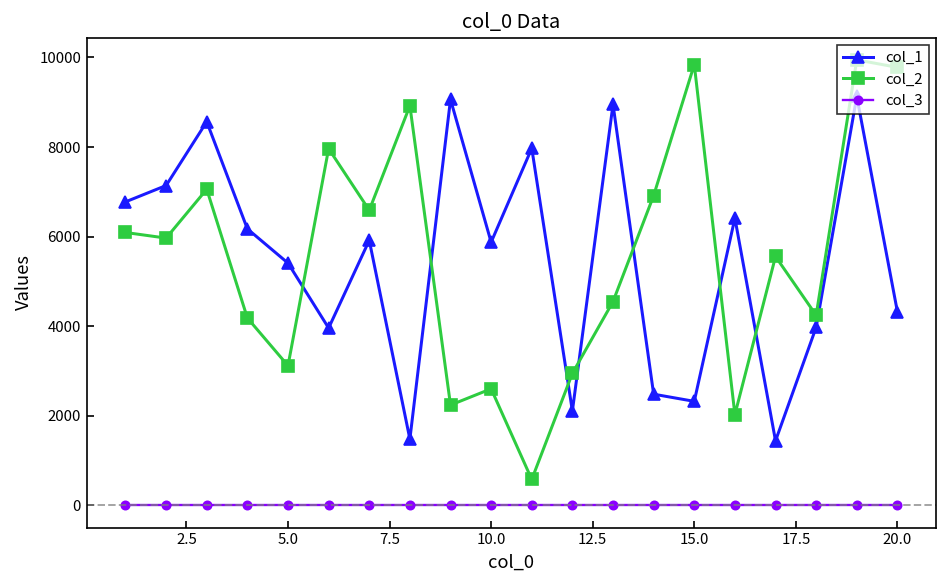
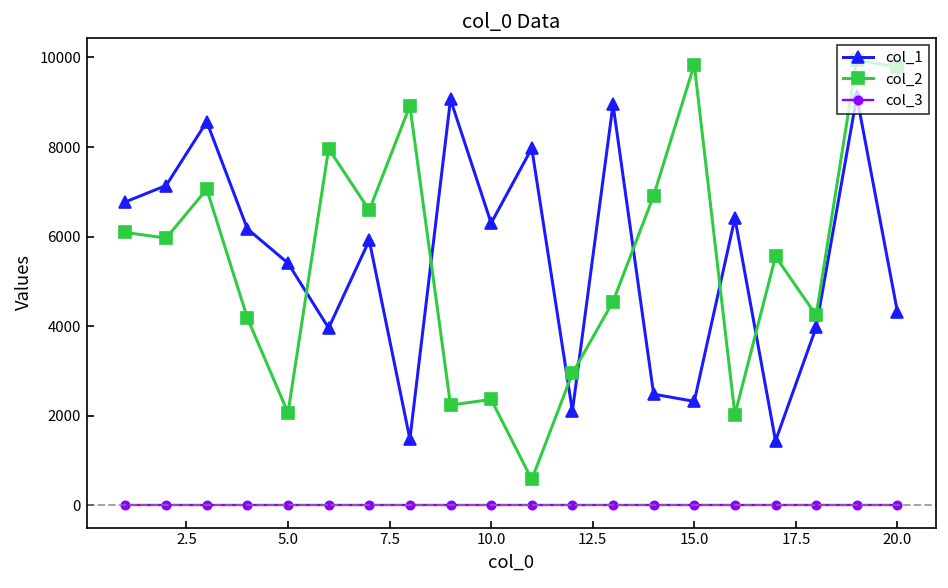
col_2, 5.0: 3100 -> 2100
col_1, 10.0: 5900 -> 6300
col_2, 10.0: 2600 -> 2400
